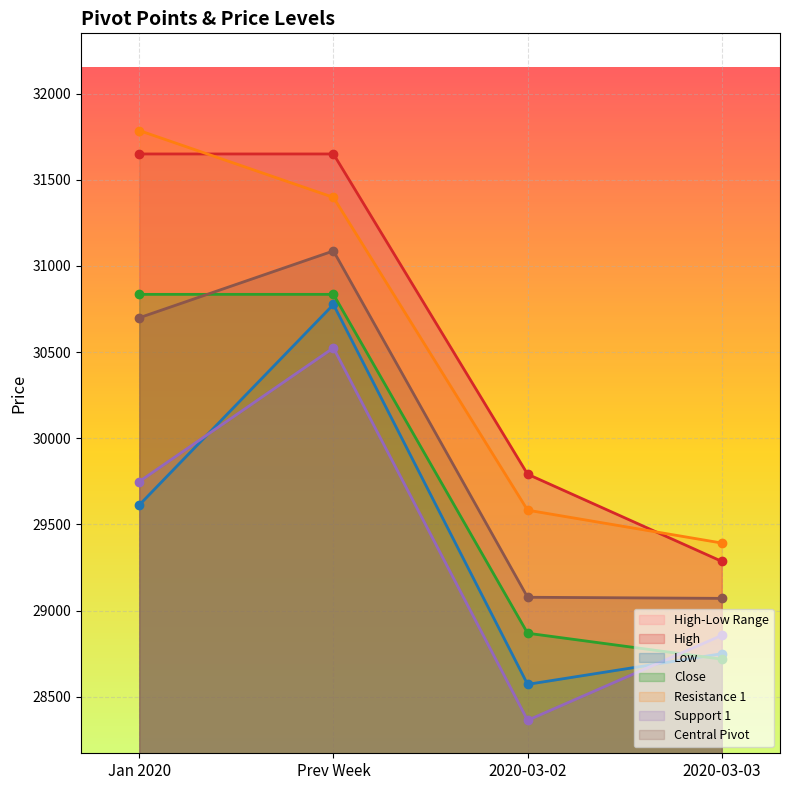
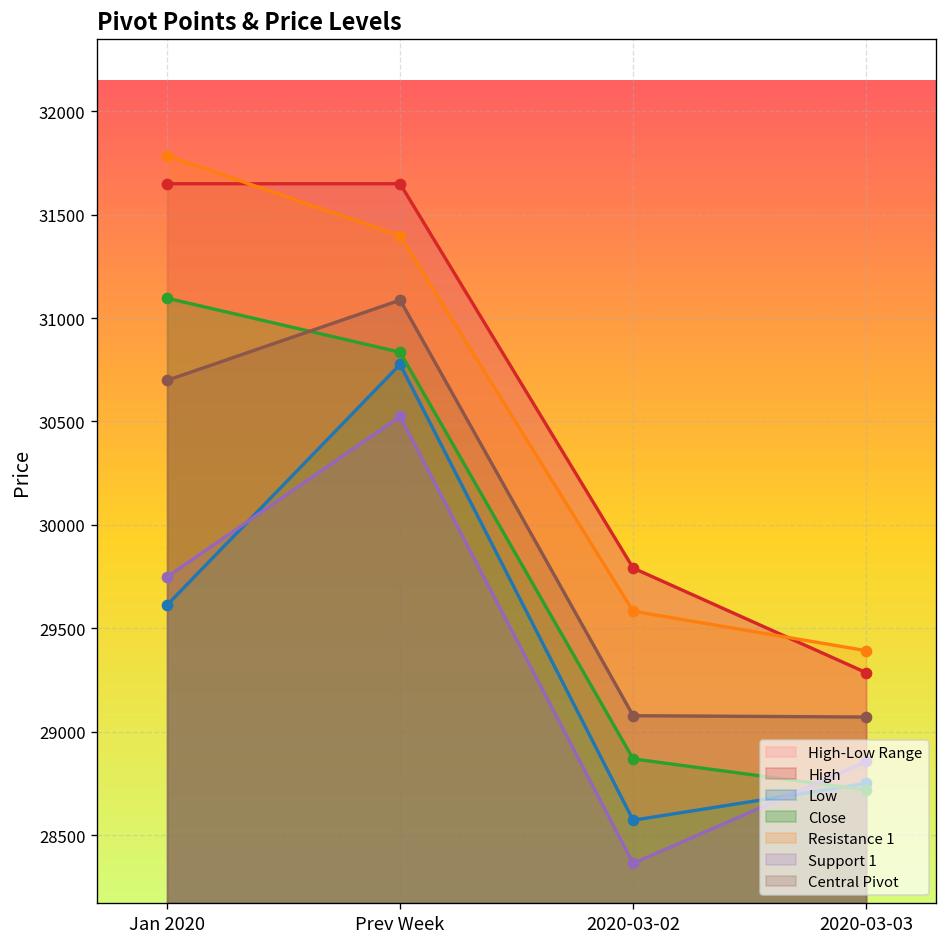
Close, Jan 2020: 30830 -> 31100
